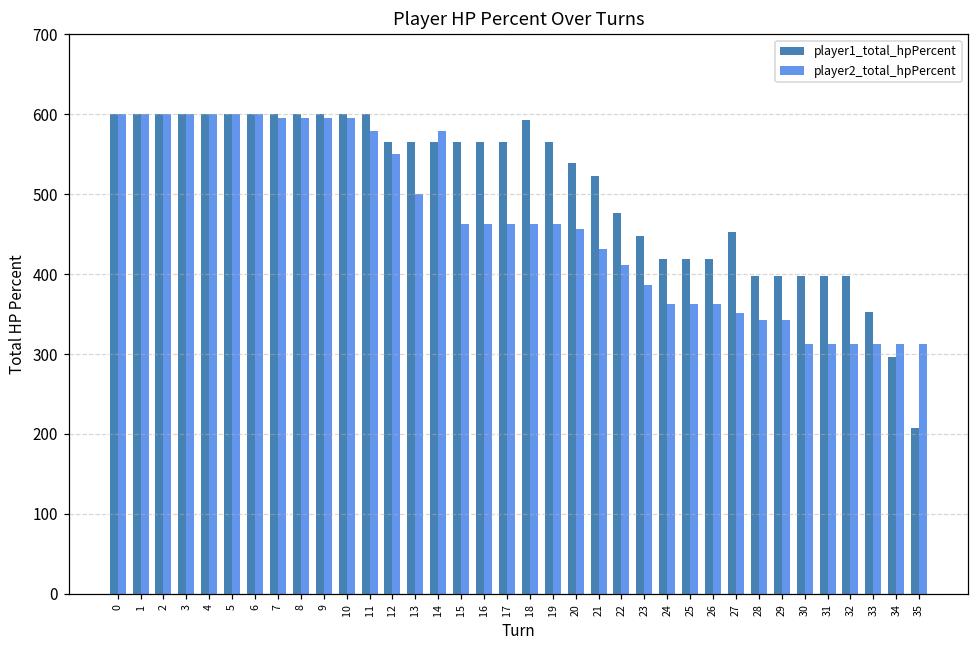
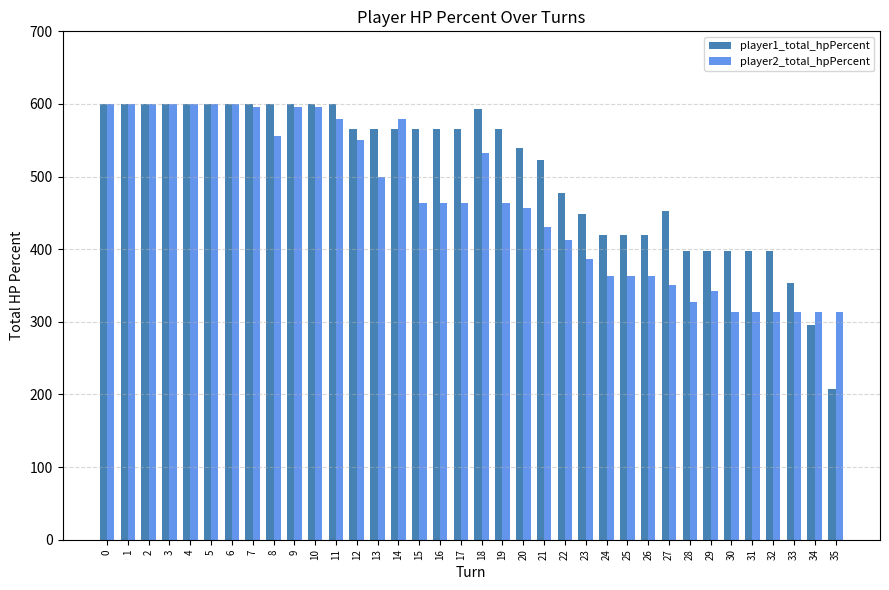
player2_total_hpPercent, 8: 600 -> 560
player2_total_hpPercent, 18: 460 -> 530
player2_total_hpPercent, 28: 340 -> 330
